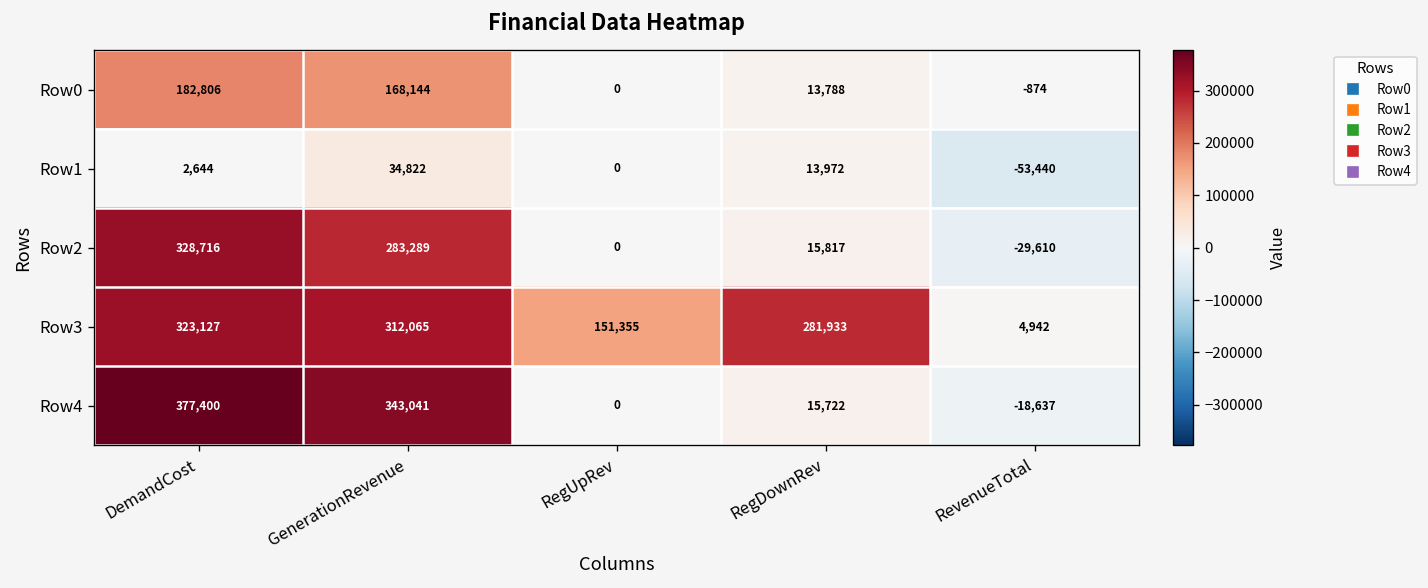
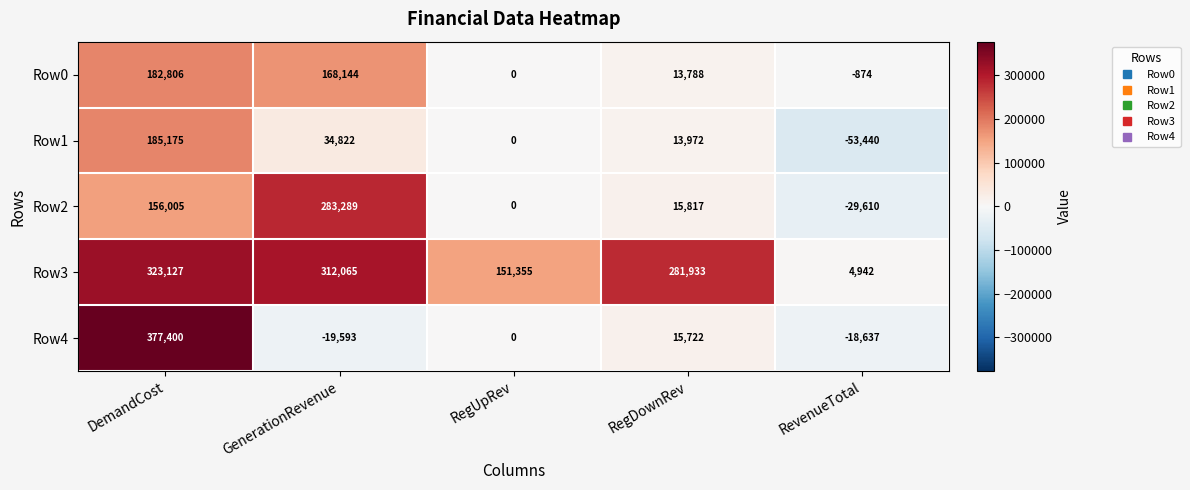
Row1, DemandCost: 2,644 -> 185,175
Row2, DemandCost: 328,716 -> 156,005
Row4, GenerationRevenue: 343,041 -> -19,593
